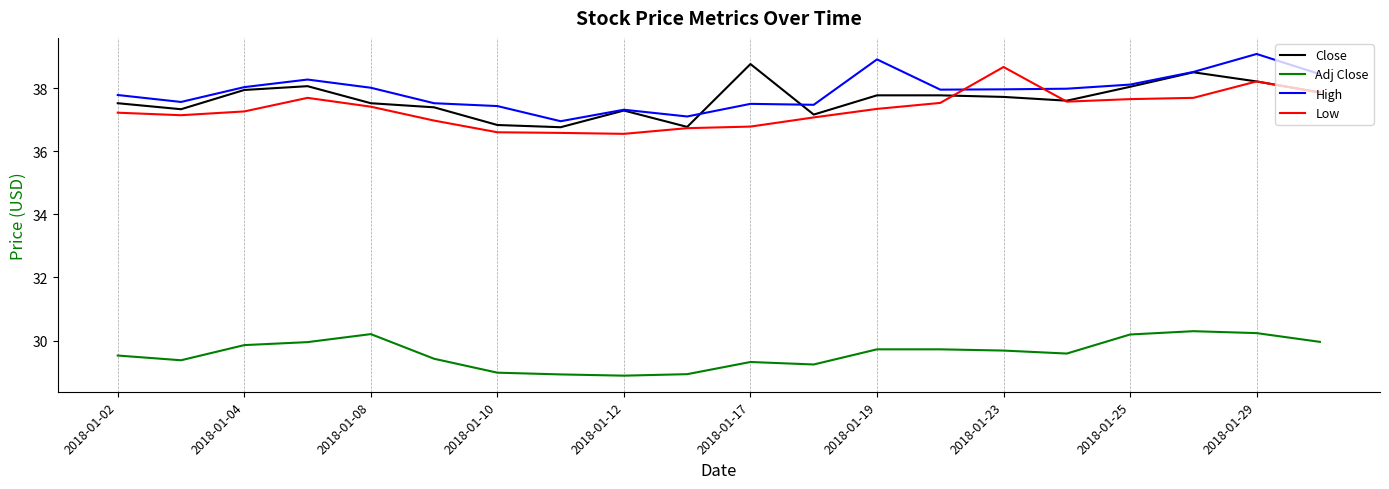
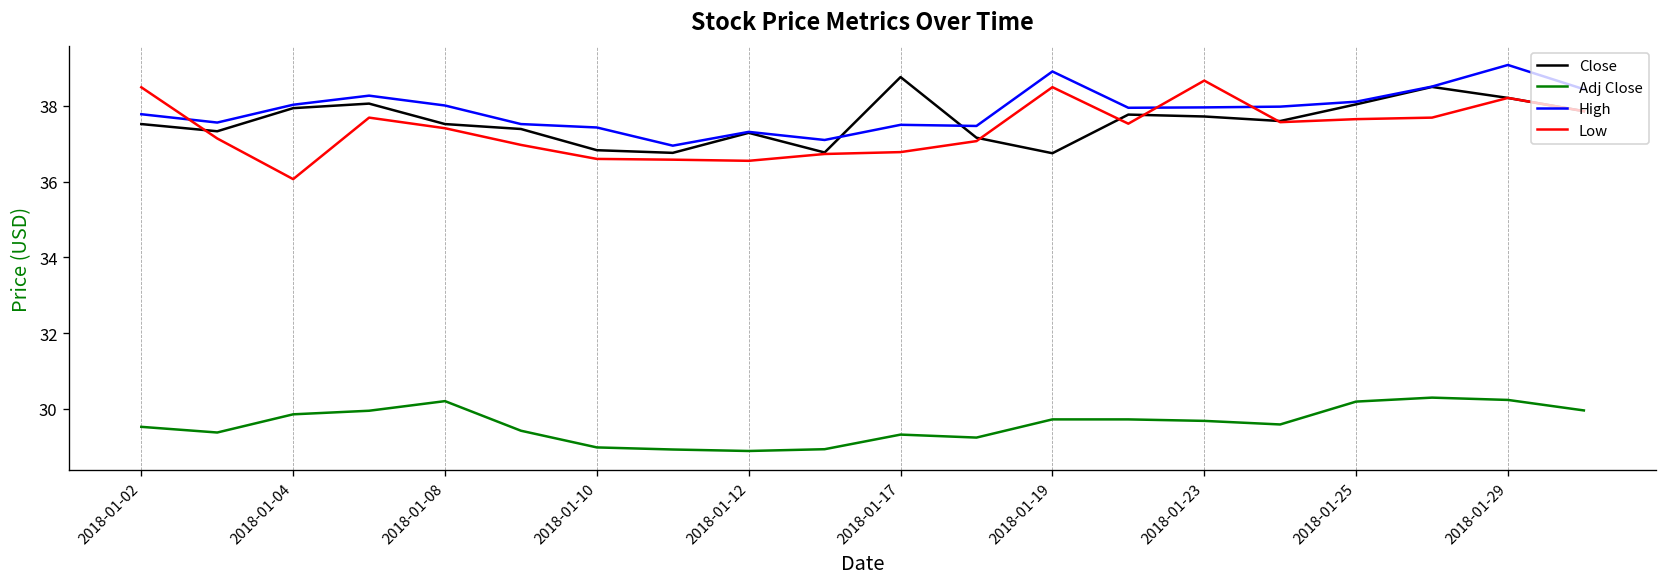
Low, 2018-01-02: 37.2 -> 38.5
Low, 2018-01-04: 37.3 -> 36.1
Close, 2018-01-19: 37.8 -> 36.8
Low, 2018-01-19: 37.3 -> 38.5
